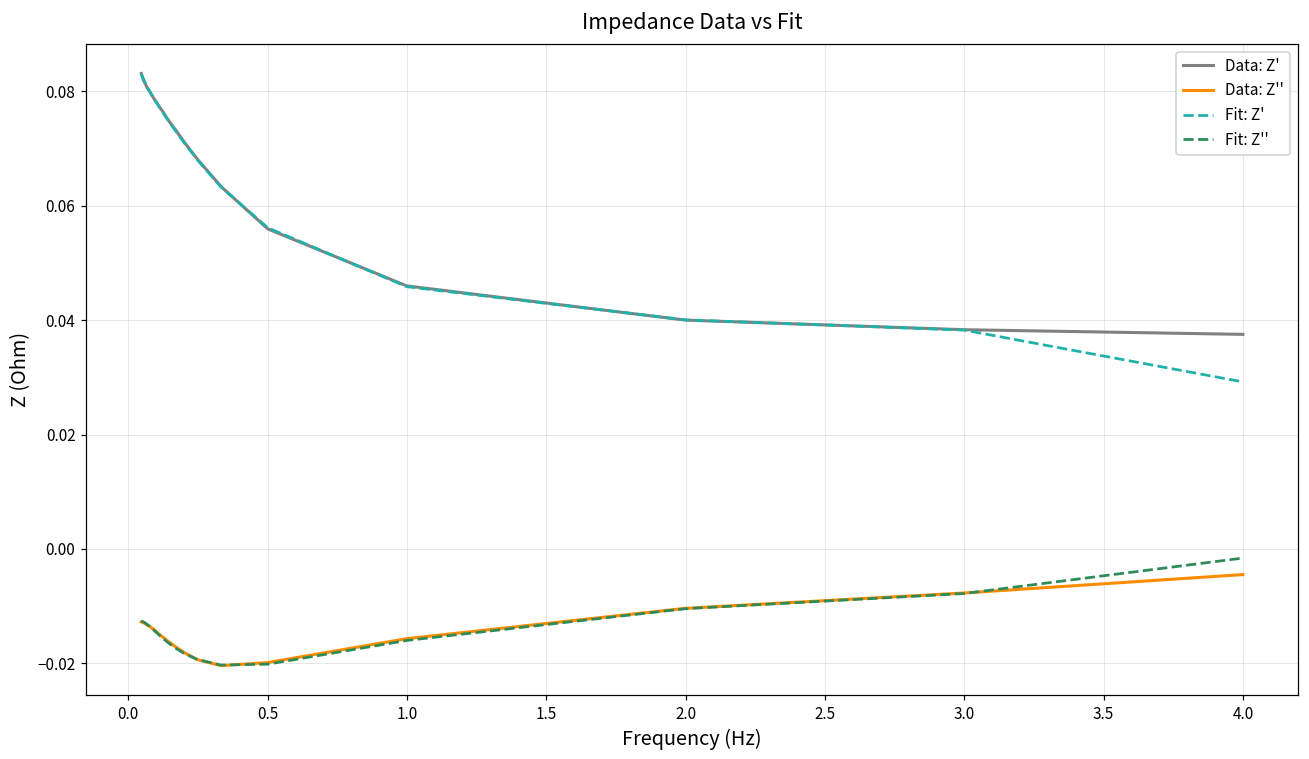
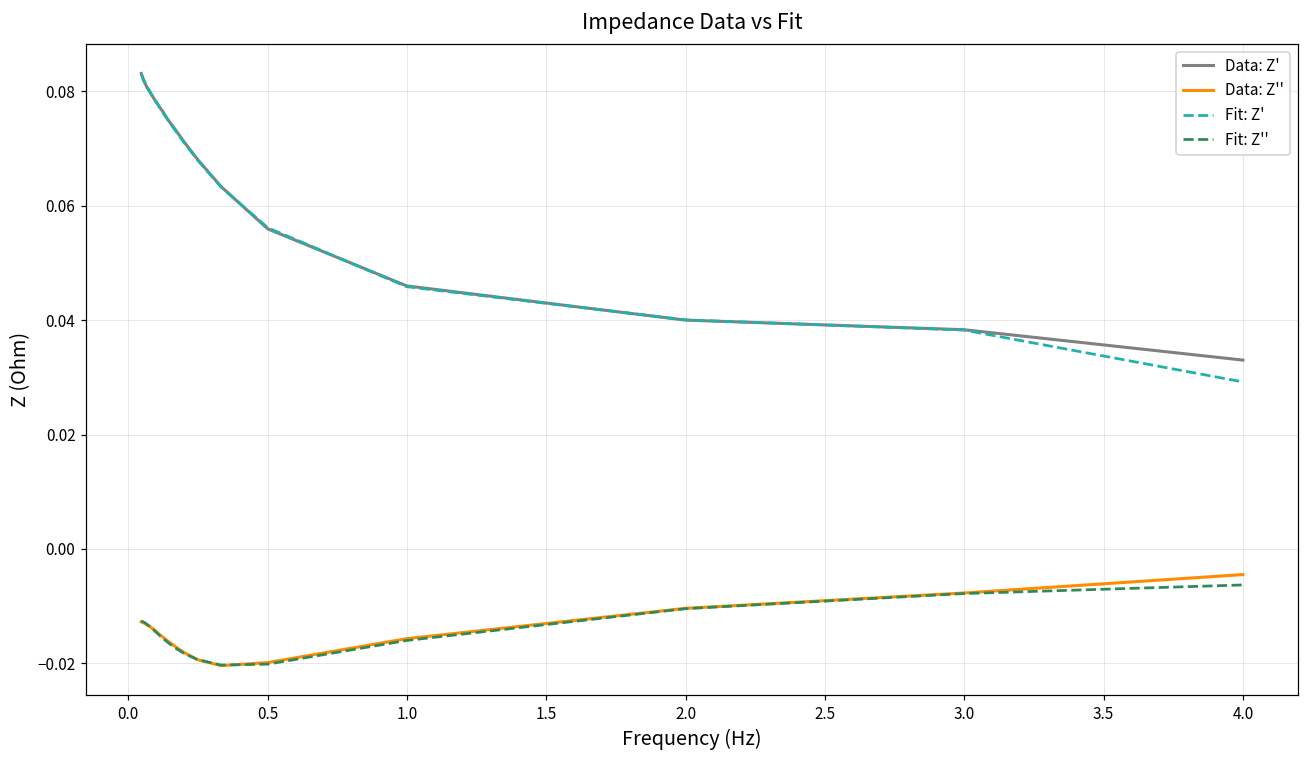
Data: Z', 4.0: 0.038 -> 0.033
Fit: Z'', 4.0: -0.002 -> -0.006
